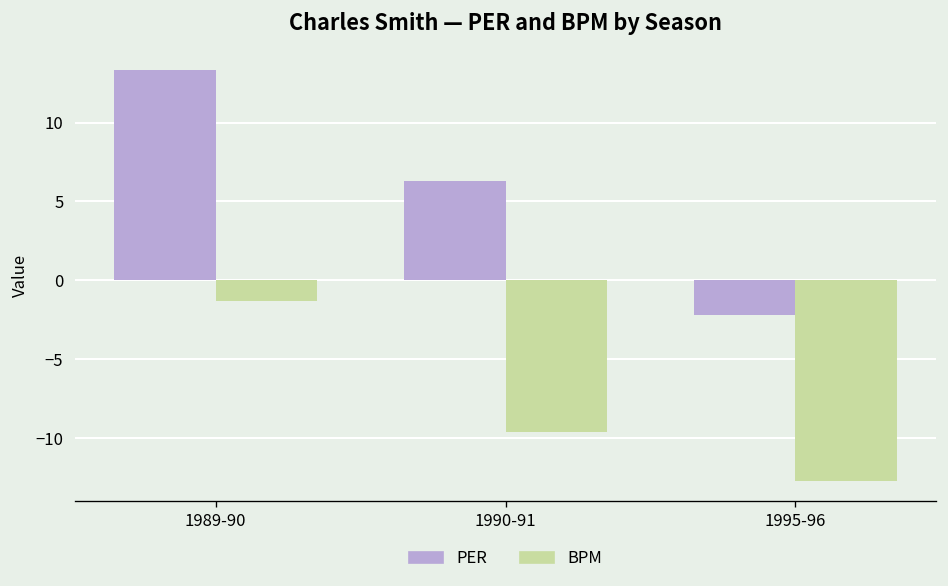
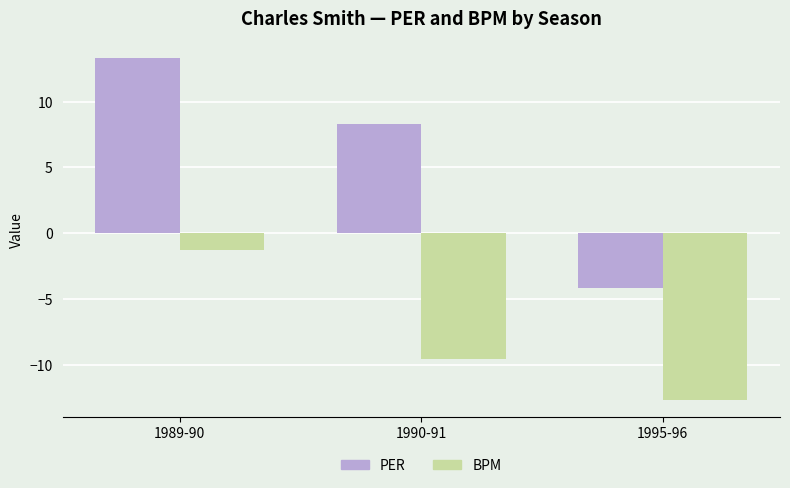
PER, 1990-91: 6.3 -> 8.3
PER, 1995-96: -2.2 -> -4.2
